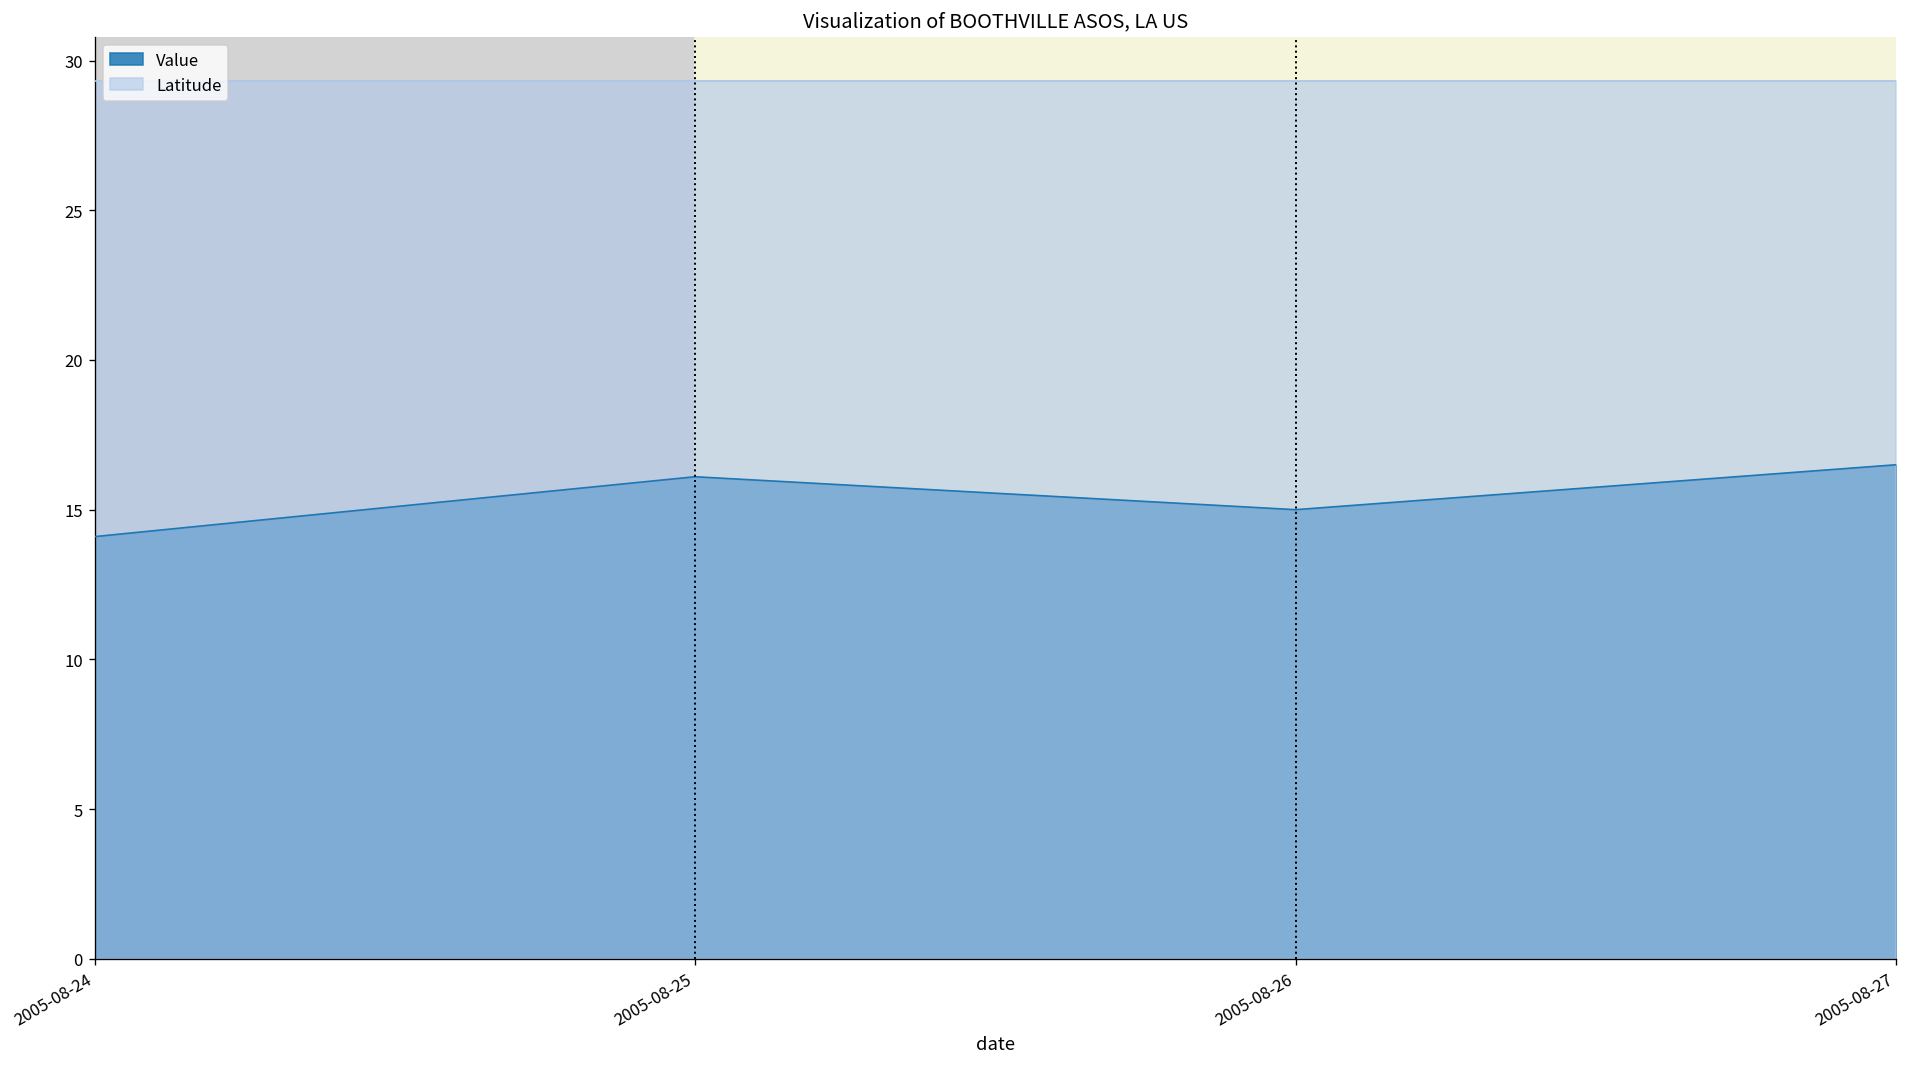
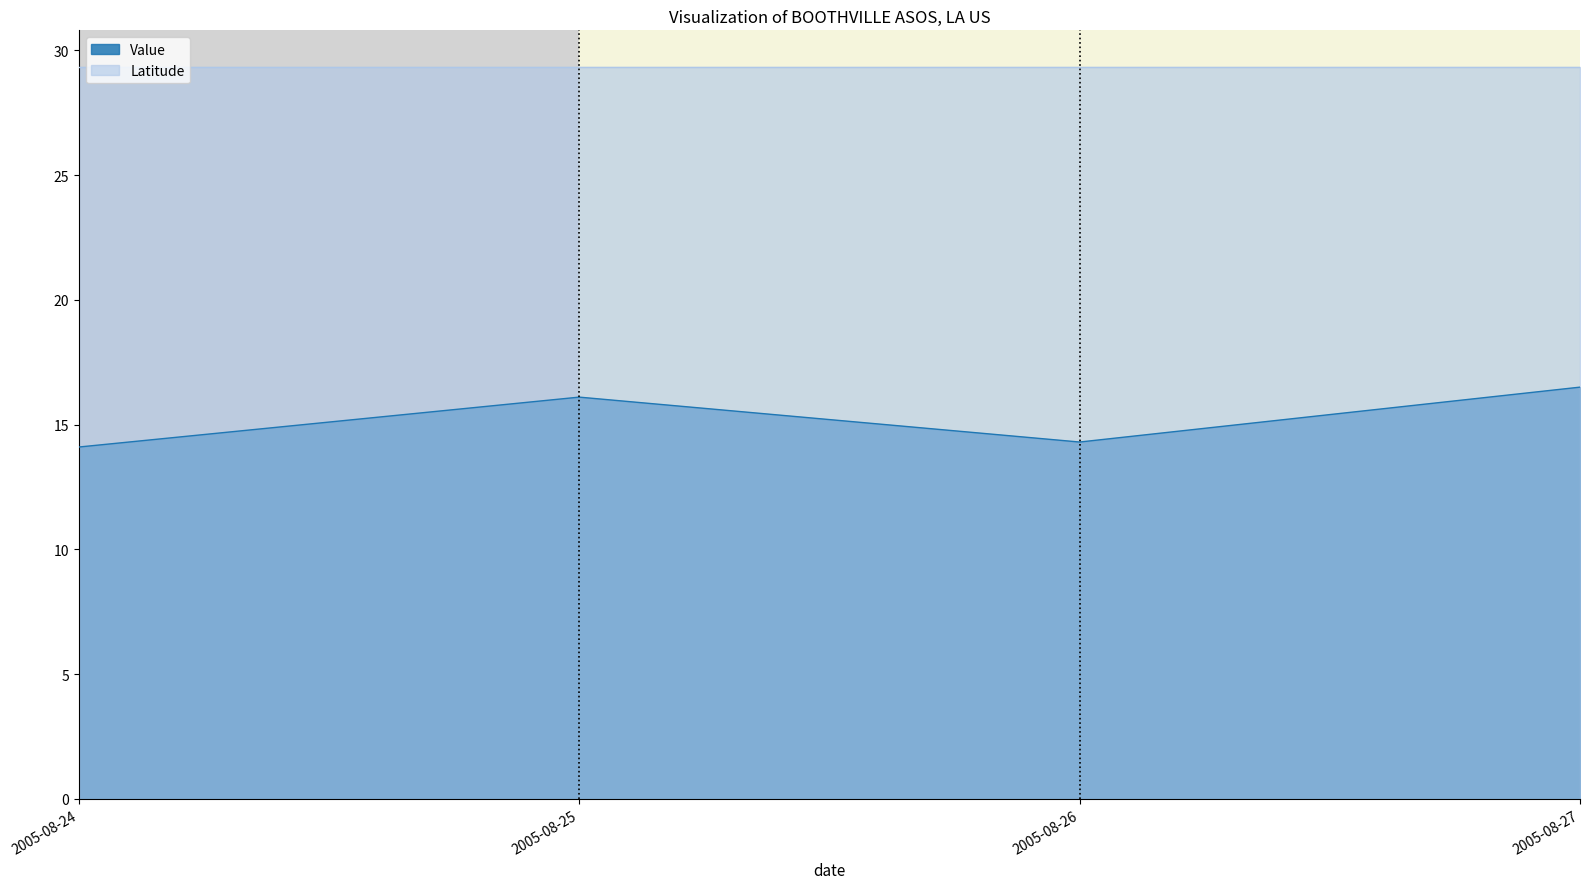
Value, 2005-08-26: 15.0 -> 14.3
